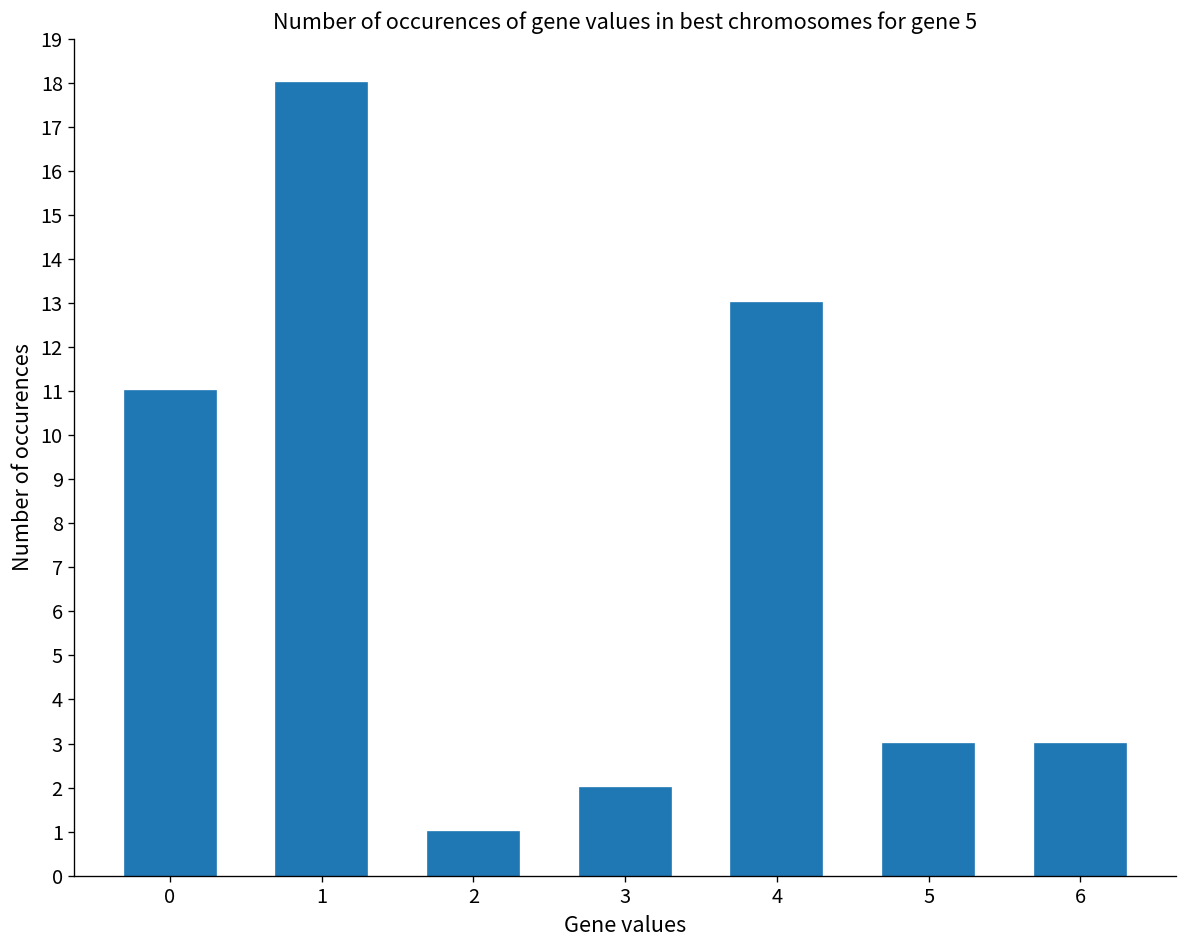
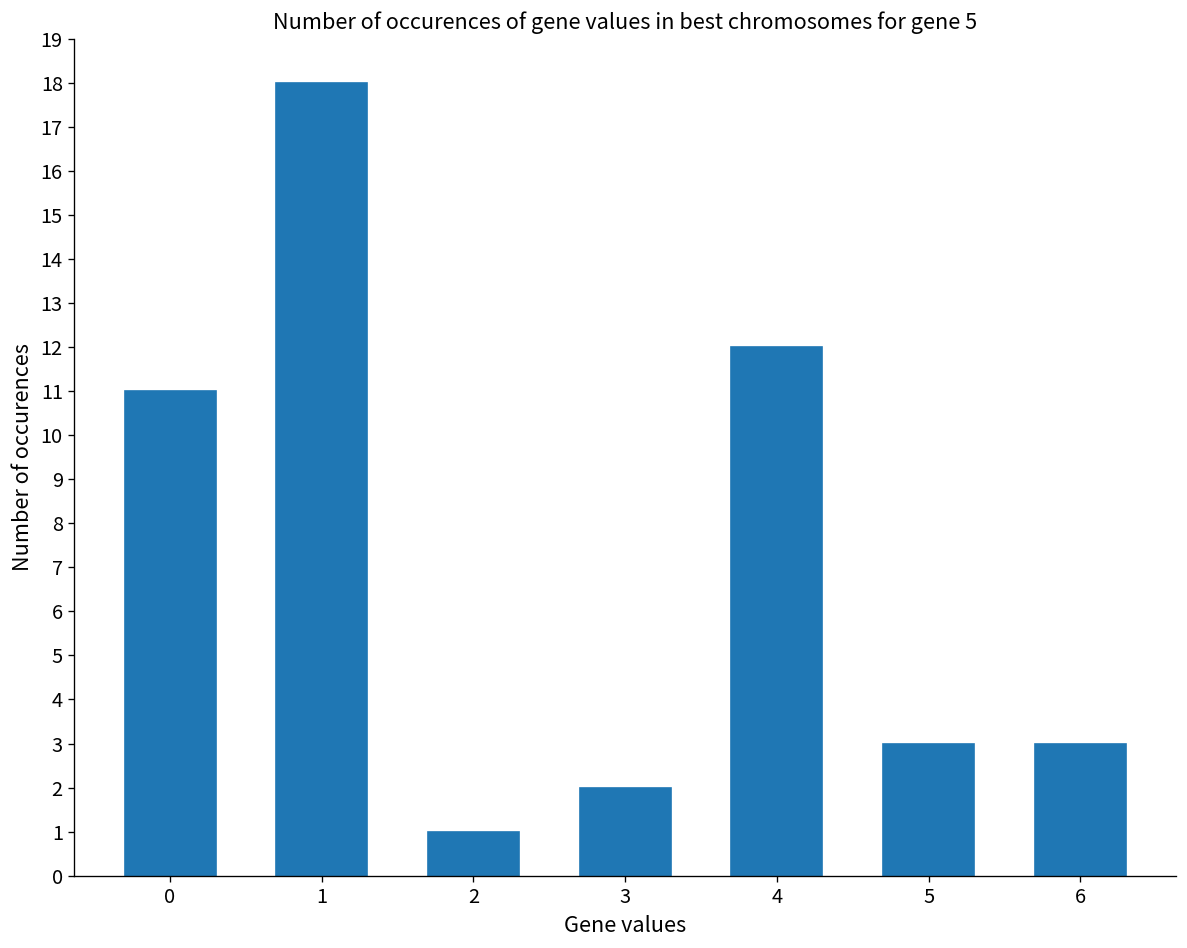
4: 13 -> 12
